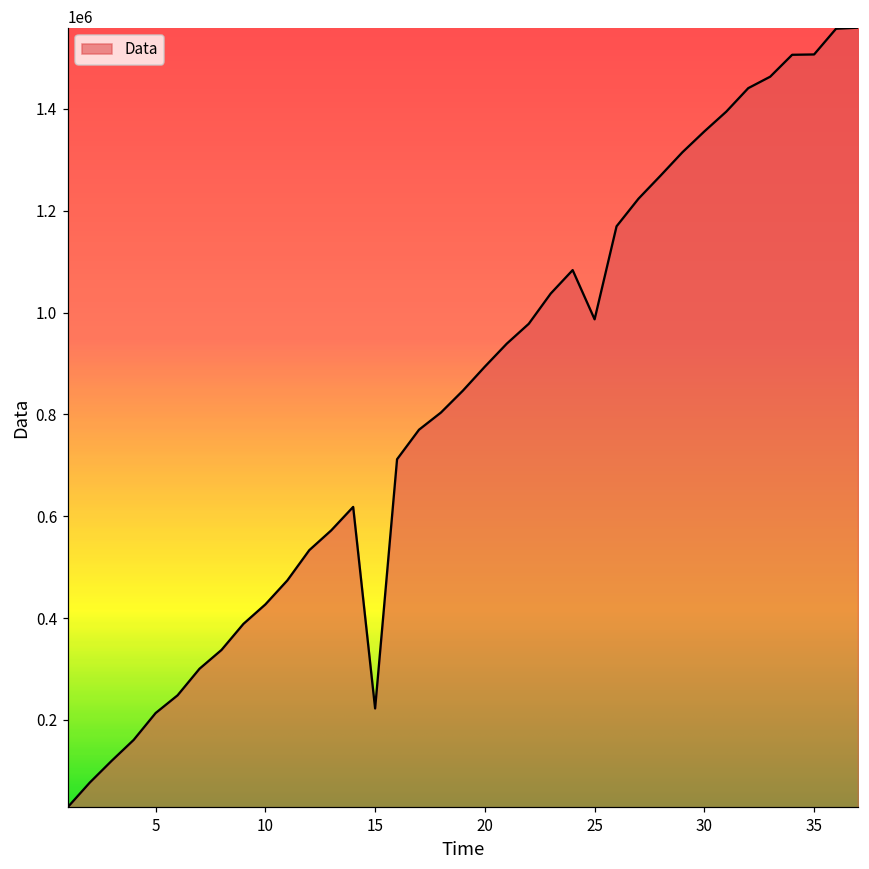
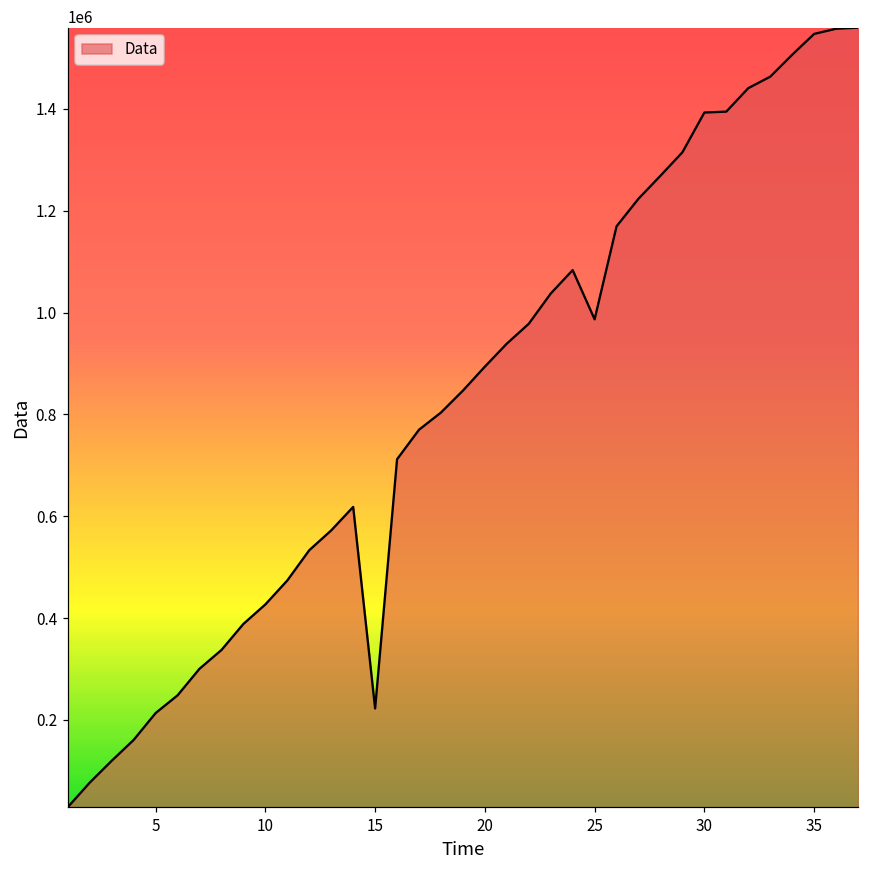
30: 1360000 -> 1390000
35: 1510000 -> 1550000
